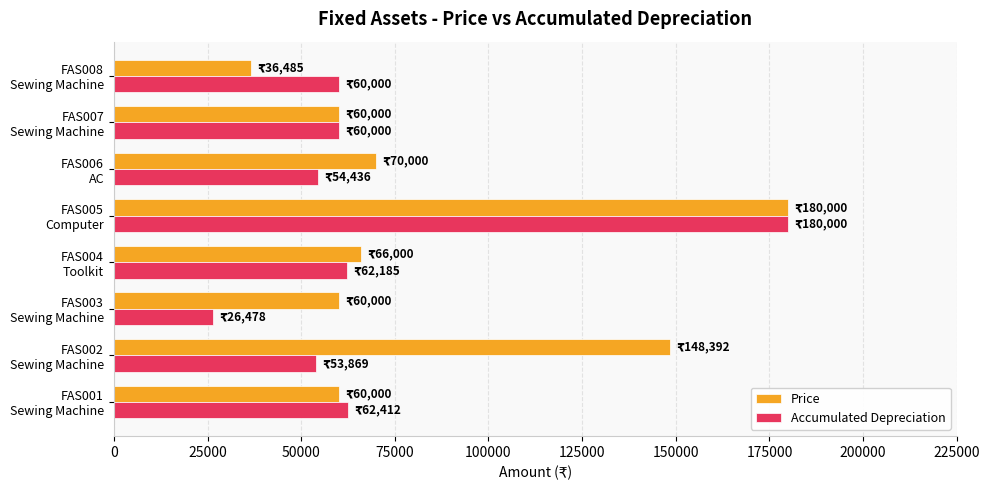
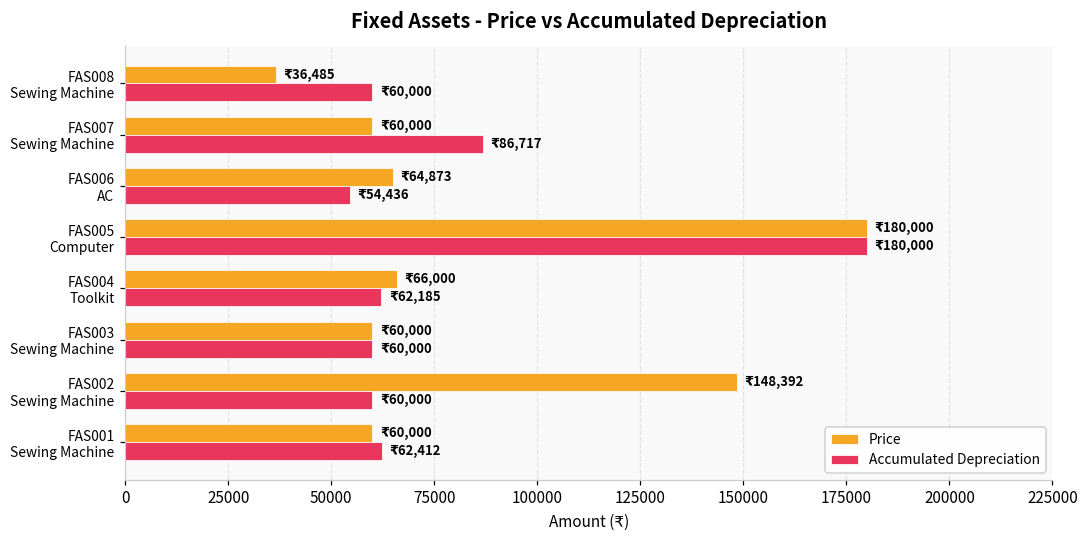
Accumulated Depreciation, FAS007 Sewing Machine: 60,000 -> 86,717
Price, FAS006 AC: 70,000 -> 64,873
Accumulated Depreciation, FAS003 Sewing Machine: 26,478 -> 60,000
Accumulated Depreciation, FAS002 Sewing Machine: 53,869 -> 60,000
